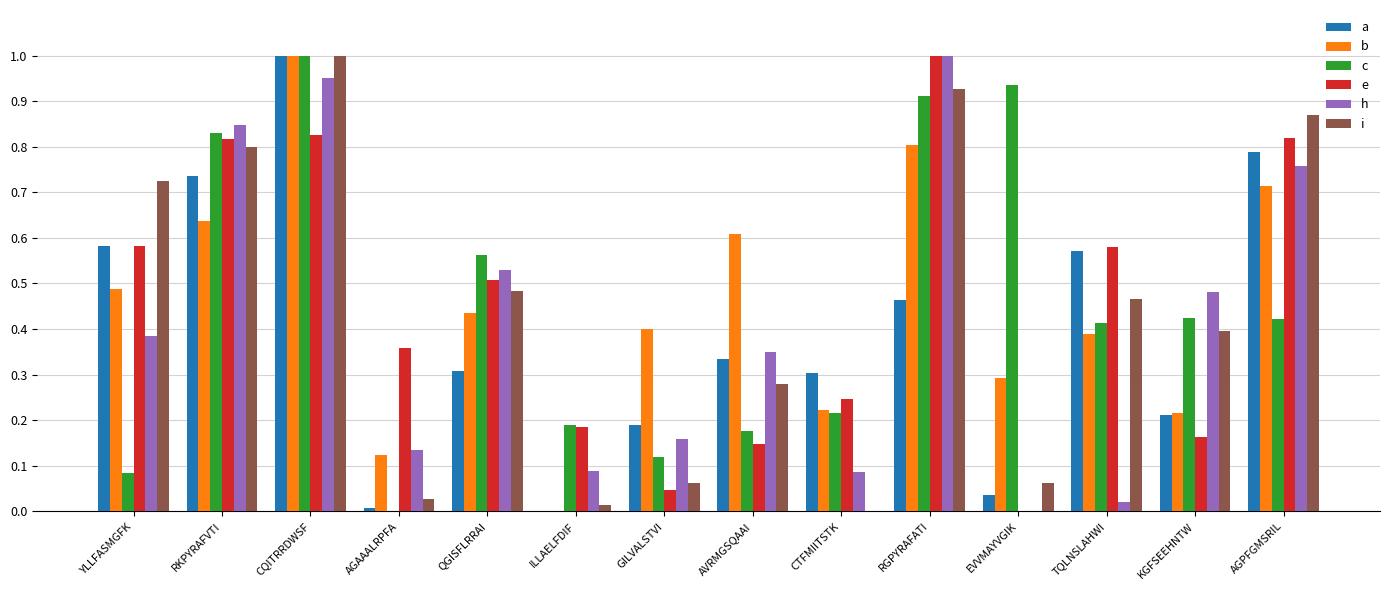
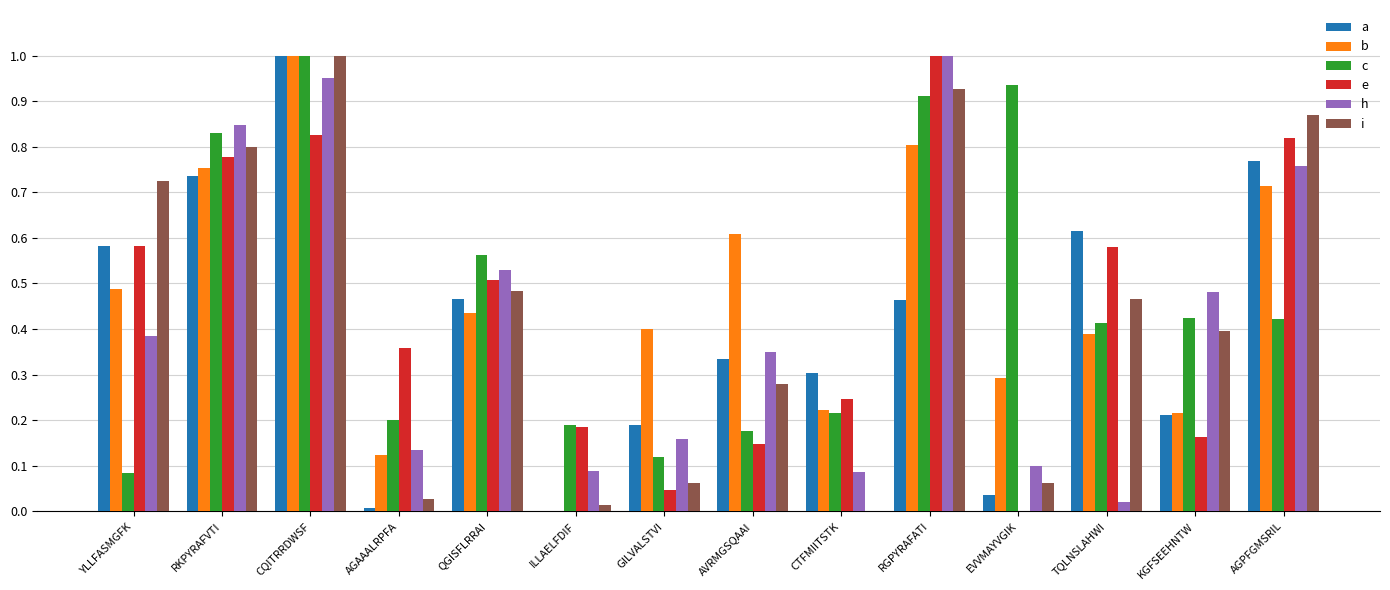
b, RKPYRAFVTI: 0.64 -> 0.75
e, RKPYRAFVTI: 0.82 -> 0.78
c, AGAAALRPFA: 0.0 -> 0.2
a, QGISFLRRAI: 0.31 -> 0.47
h, EVVMAYVGIK: 0.0 -> 0.1
a, TQLNSLAHWI: 0.57 -> 0.61
a, AGPFGMSRIL: 0.79 -> 0.77
